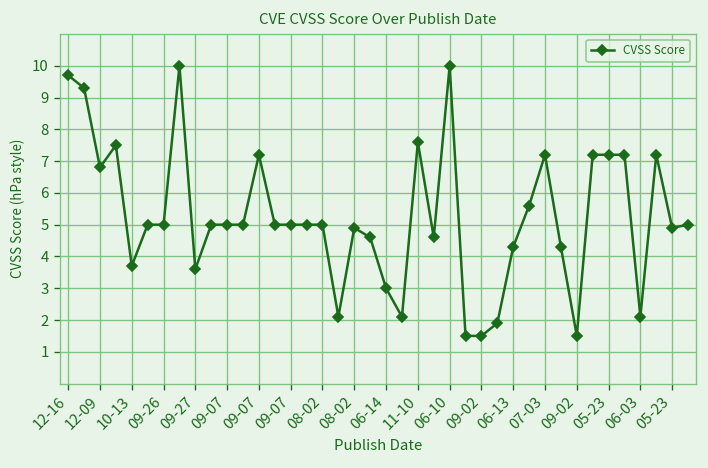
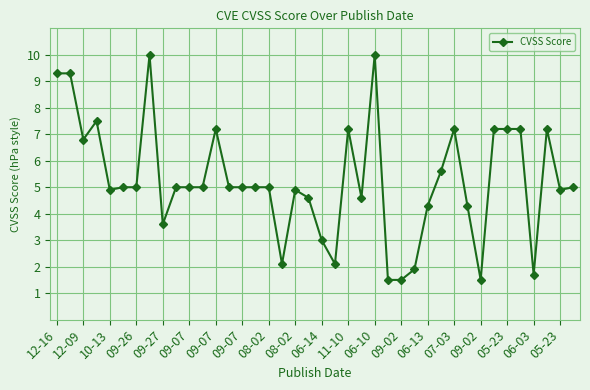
12-16: 9.7 -> 9.3
10-13: 3.7 -> 4.9
11-10: 7.6 -> 7.2
06-03: 2.1 -> 1.7
